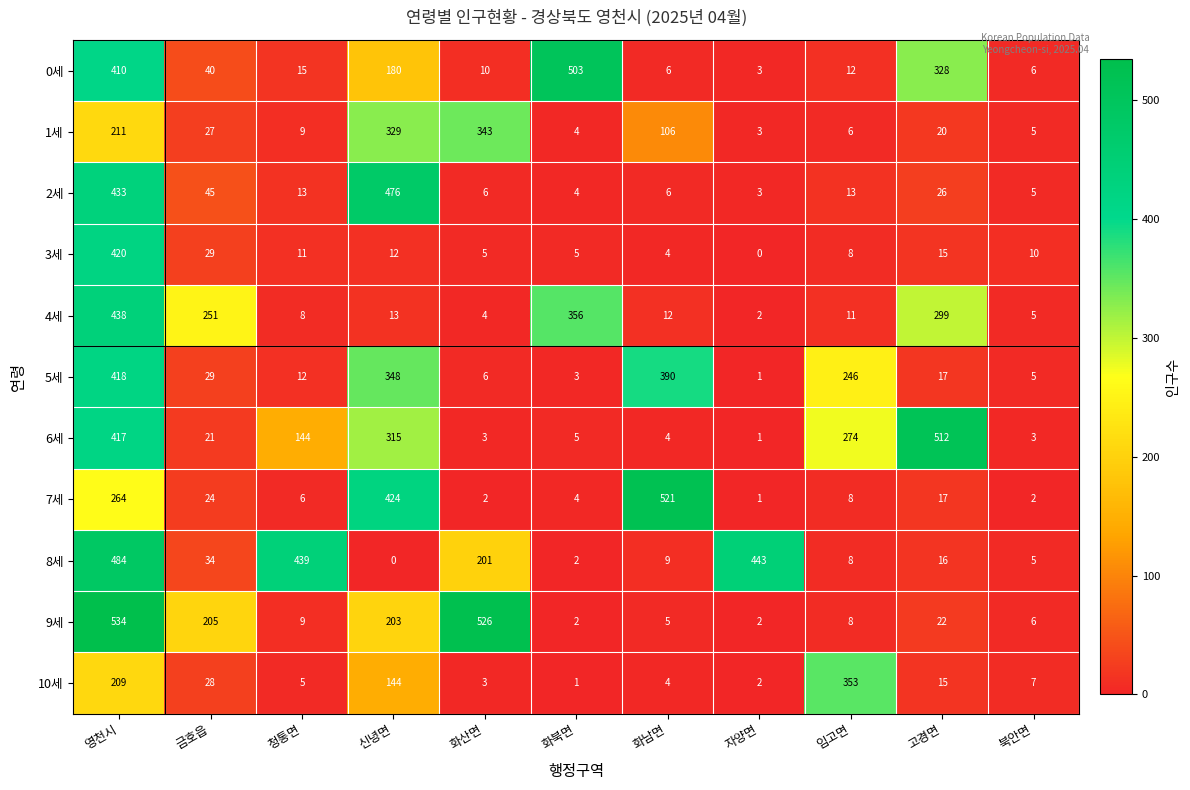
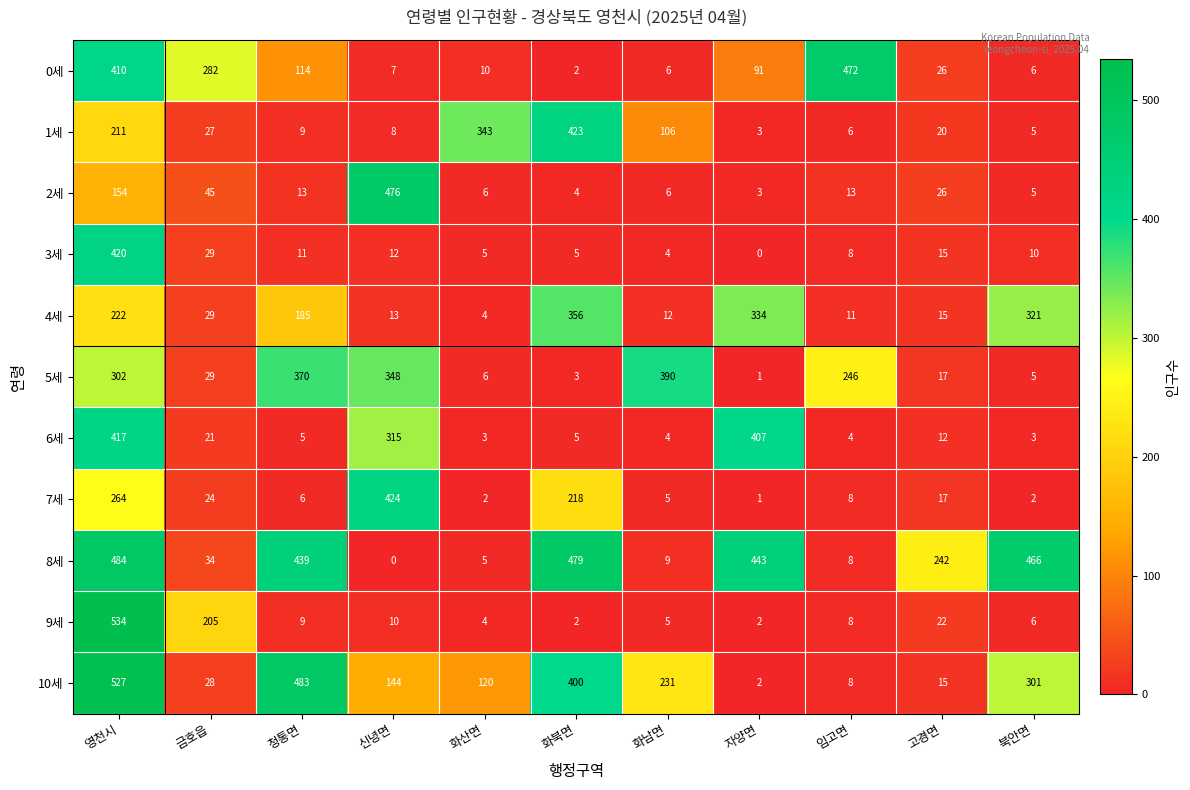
0세, 금호읍: 40 -> 282
0세, 청통면: 15 -> 114
0세, 신녕면: 180 -> 7
0세, 화북면: 503 -> 2
0세, 자양면: 3 -> 91
0세, 임고면: 12 -> 472
0세, 고경면: 328 -> 26
1세, 신녕면: 329 -> 8
1세, 화북면: 4 -> 423
2세, 영천시: 433 -> 154
4세, 영천시: 438 -> 222
4세, 금호읍: 251 -> 29
4세, 청통면: 8 -> 185
4세, 자양면: 2 -> 334
4세, 고경면: 299 -> 15
4세, 북안면: 5 -> 321
5세, 영천시: 418 -> 302
5세, 청통면: 12 -> 370
6세, 청통면: 144 -> 5
6세, 자양면: 1 -> 407
6세, 임고면: 274 -> 4
6세, 고경면: 512 -> 12
7세, 화북면: 4 -> 218
7세, 화남면: 521 -> 5
8세, 화산면: 201 -> 5
8세, 화북면: 2 -> 479
8세, 고경면: 16 -> 242
8세, 북안면: 5 -> 466
9세, 신녕면: 203 -> 10
9세, 화산면: 526 -> 4
10세, 영천시: 209 -> 527
10세, 청통면: 5 -> 483
10세, 화산면: 3 -> 120
10세, 화북면: 1 -> 400
10세, 화남면: 4 -> 231
10세, 임고면: 353 -> 8
10세, 북안면: 7 -> 301
